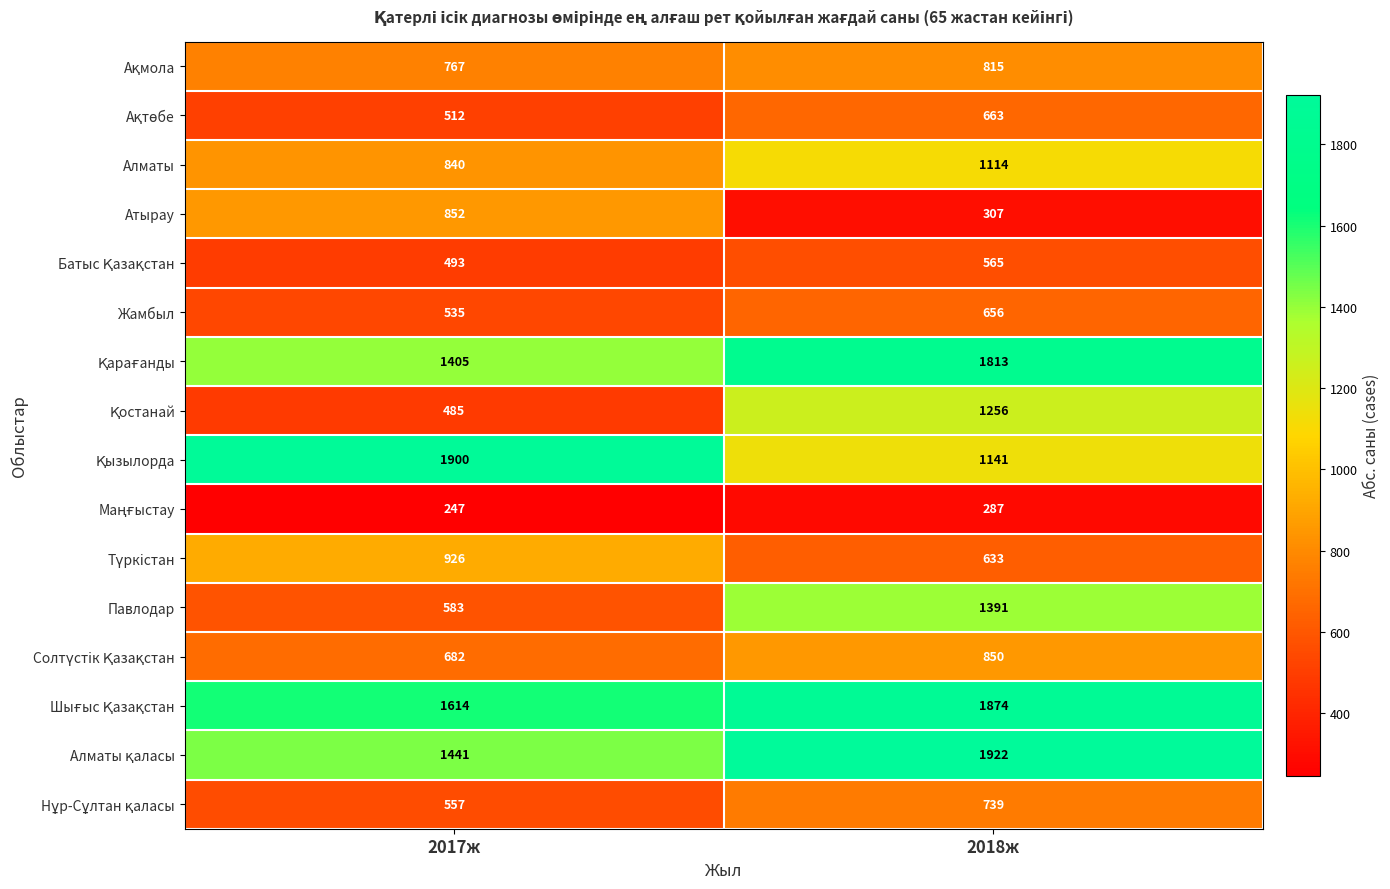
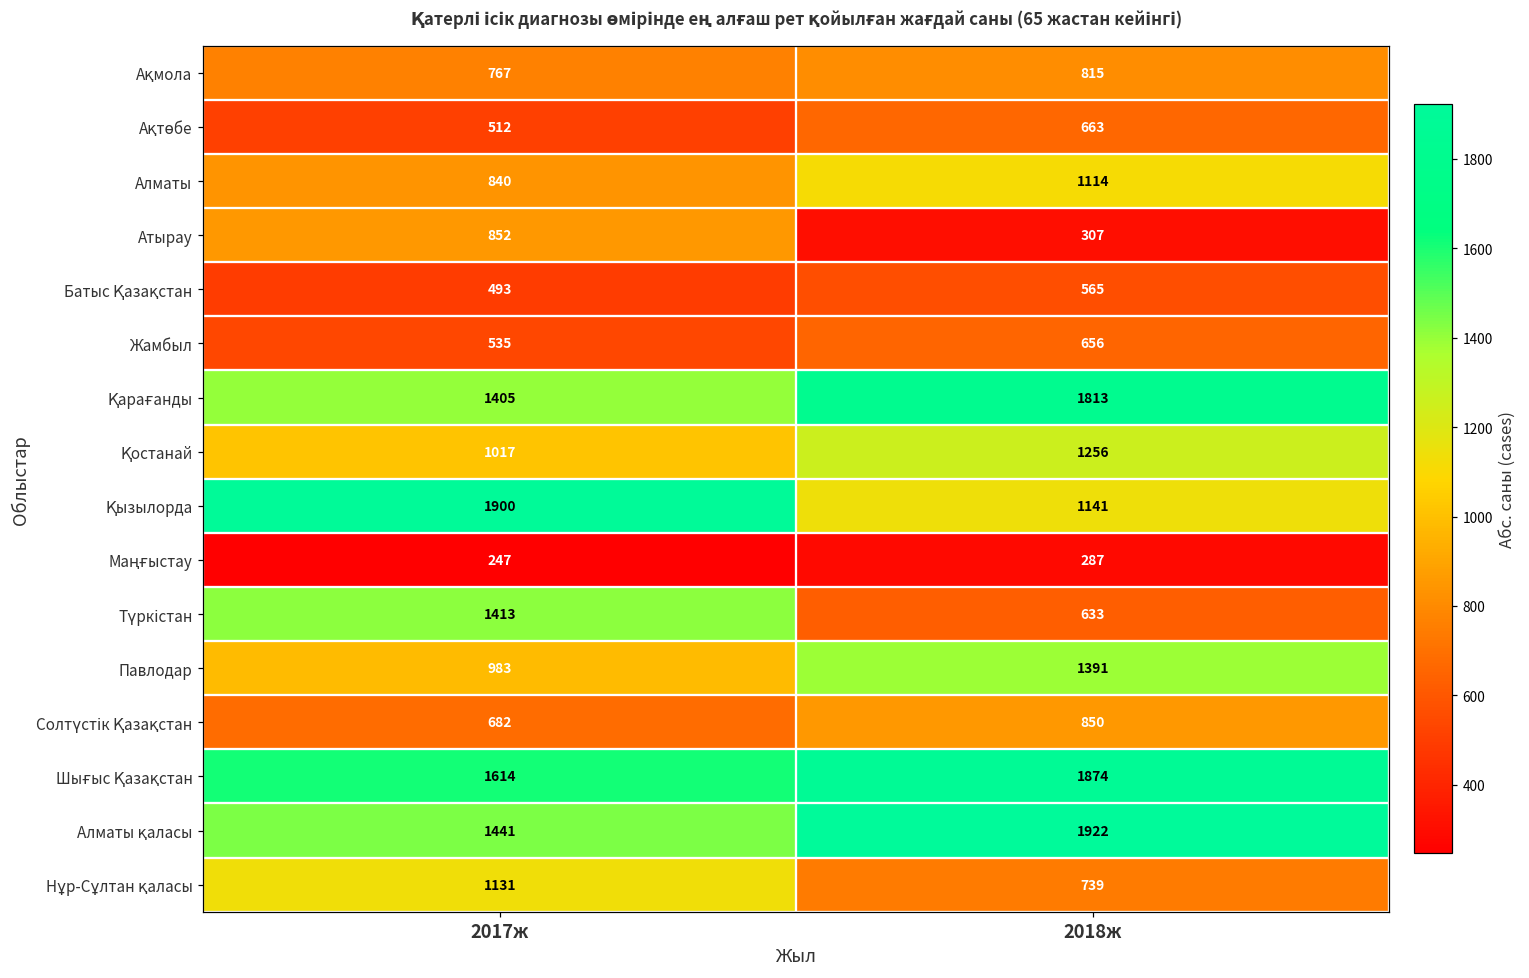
Қостанай, 2017ж: 485 -> 1017
Түркістан, 2017ж: 926 -> 1413
Павлодар, 2017ж: 583 -> 983
Нұр-Сұлтан қаласы, 2017ж: 557 -> 1131
